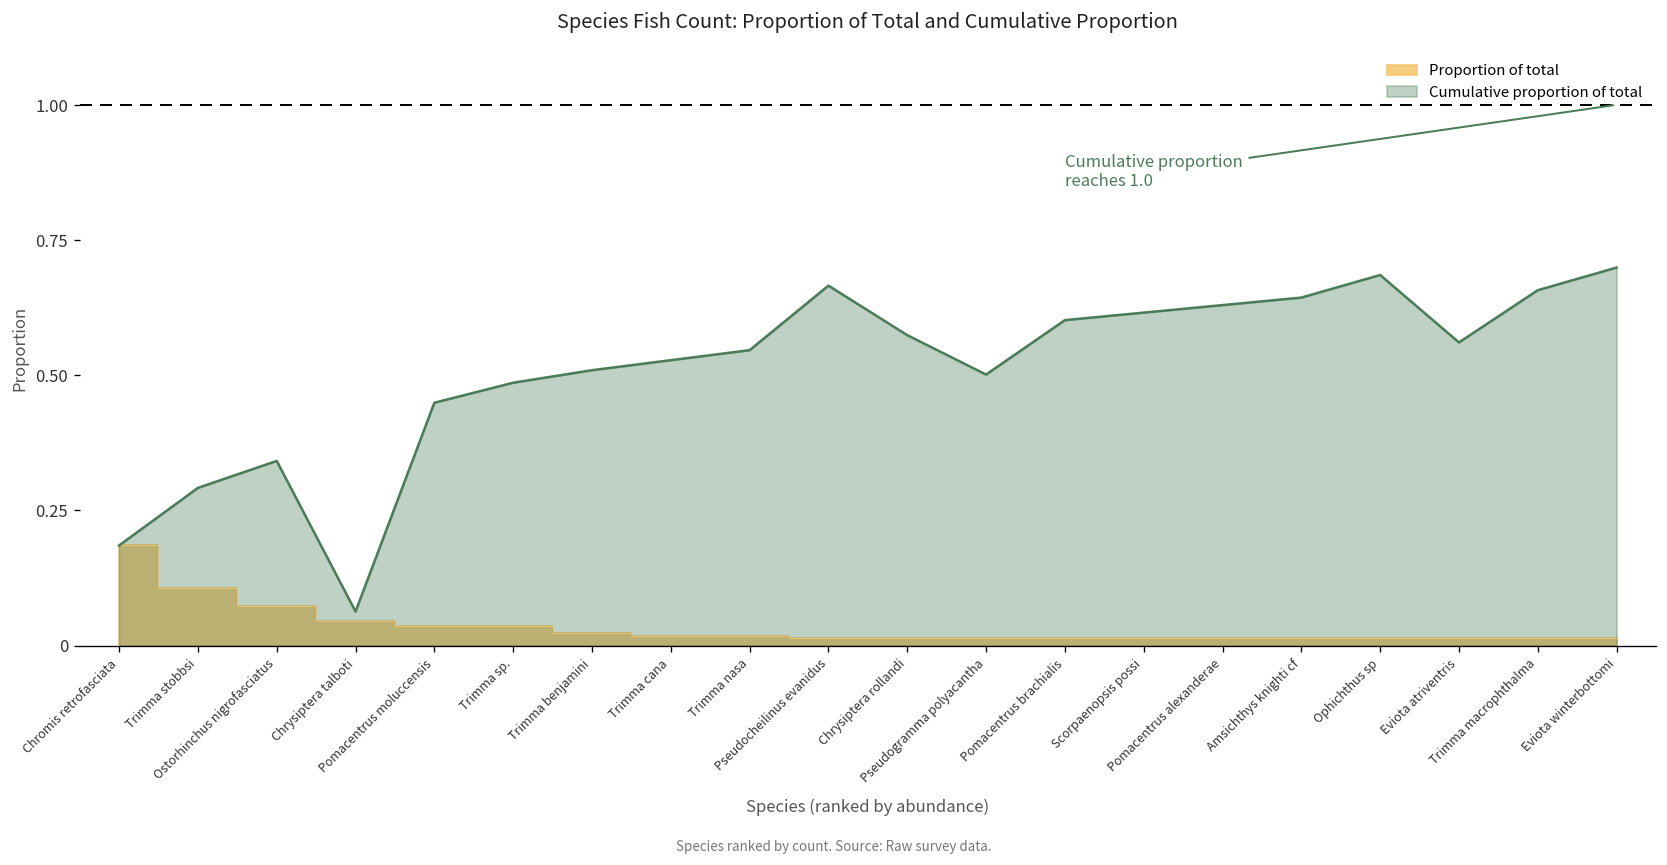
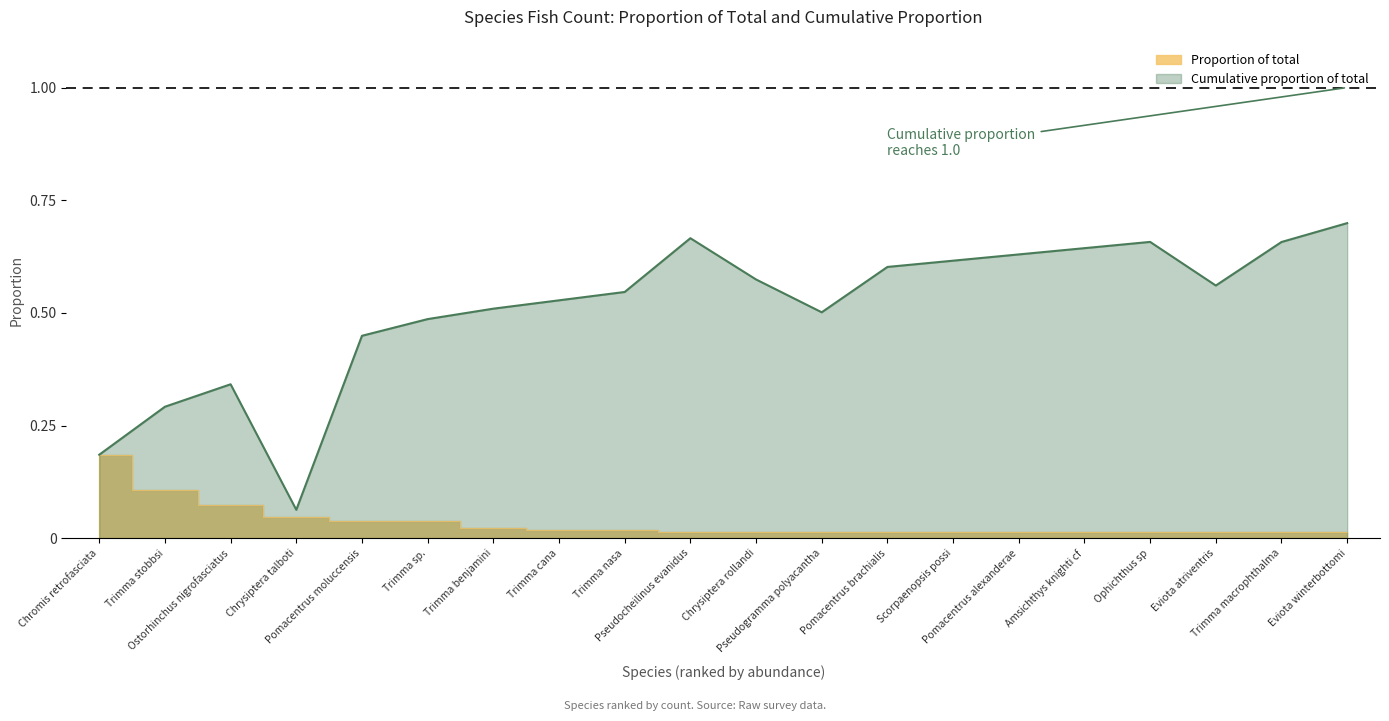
Cumulative proportion of total, Ophichthus sp: 0.69 -> 0.66
